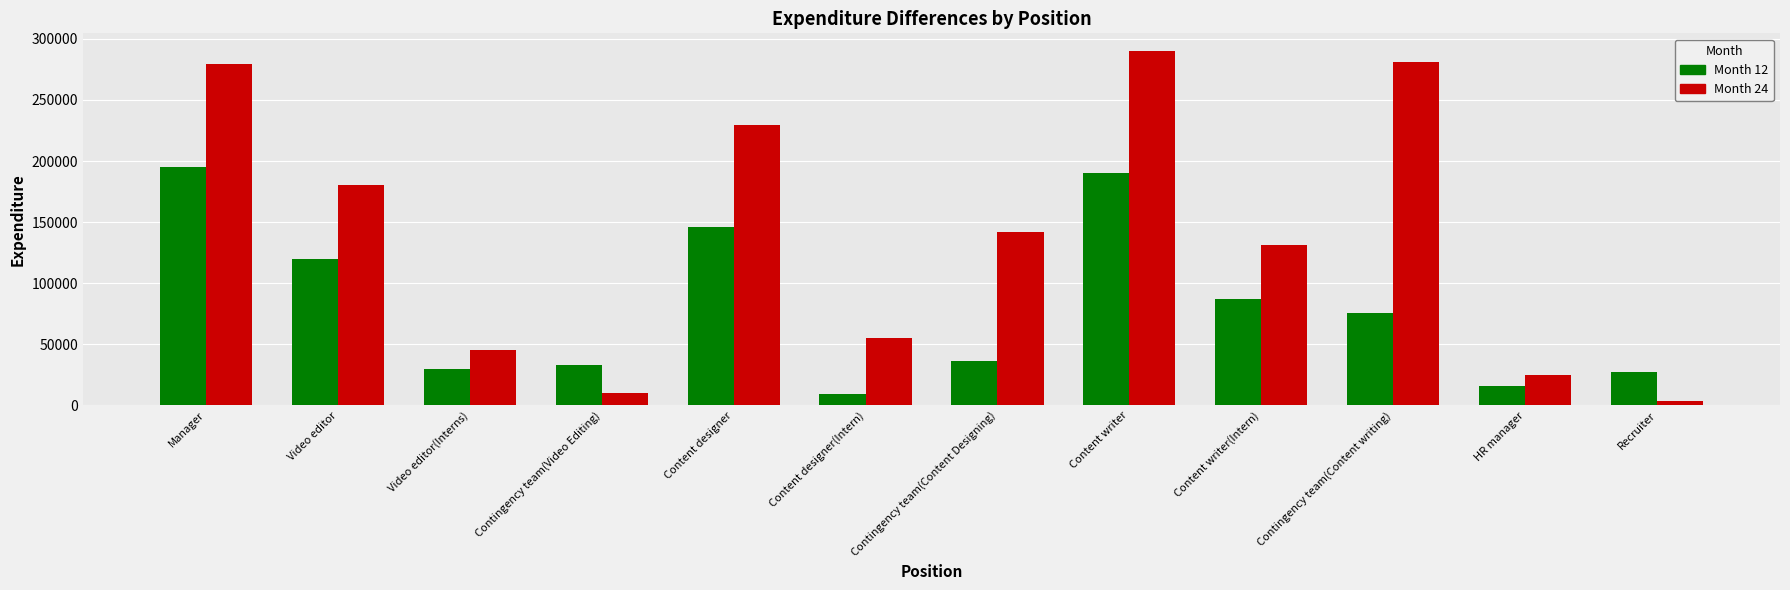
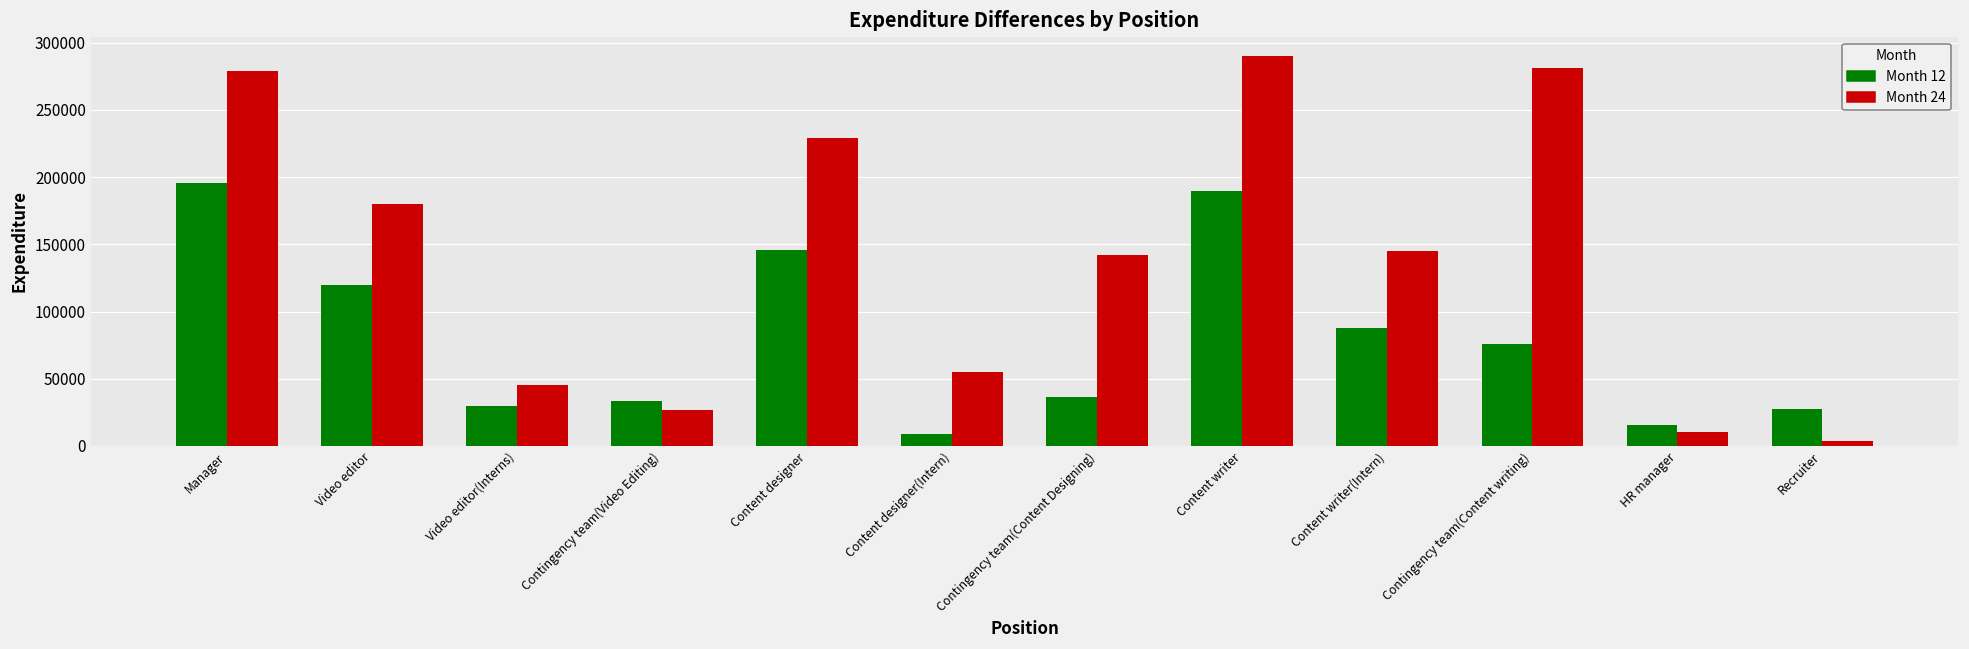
Month 24, Contingency team(Video Editing): 10000 -> 27000
Month 24, Content writer(Intern): 131000 -> 145000
Month 24, HR manager: 25000 -> 10000
